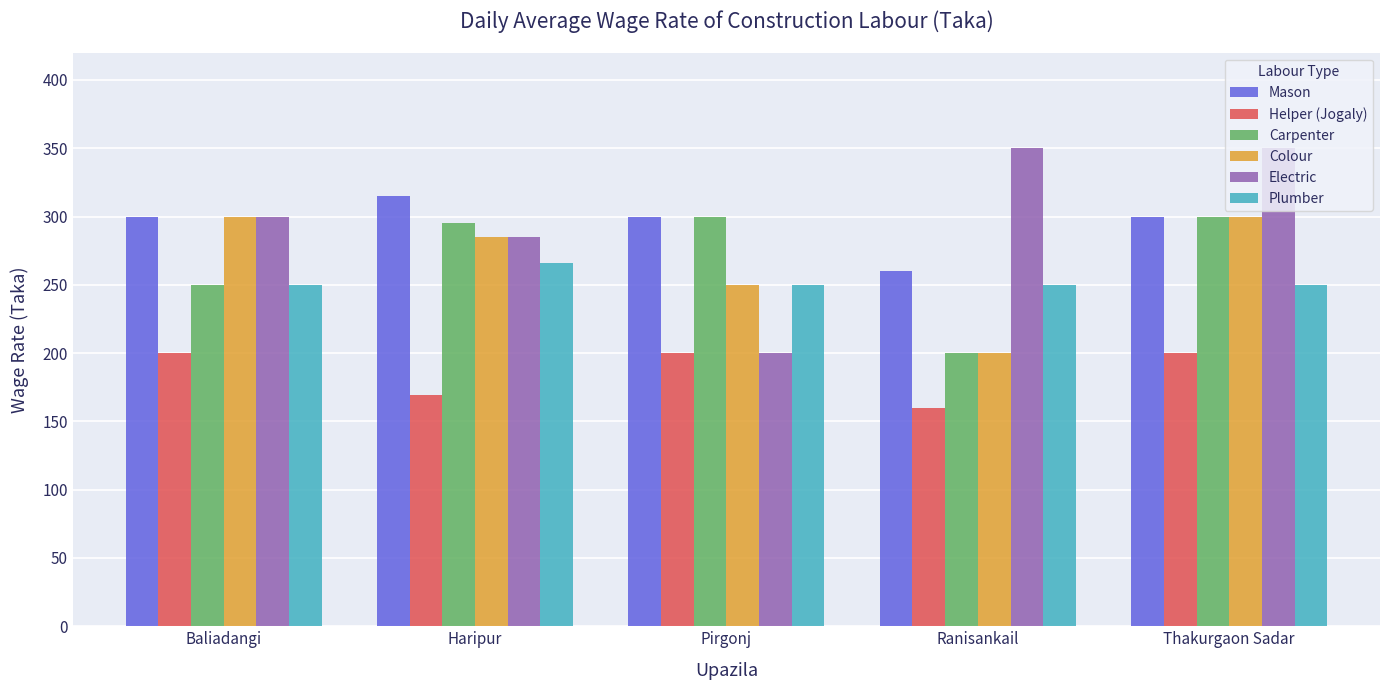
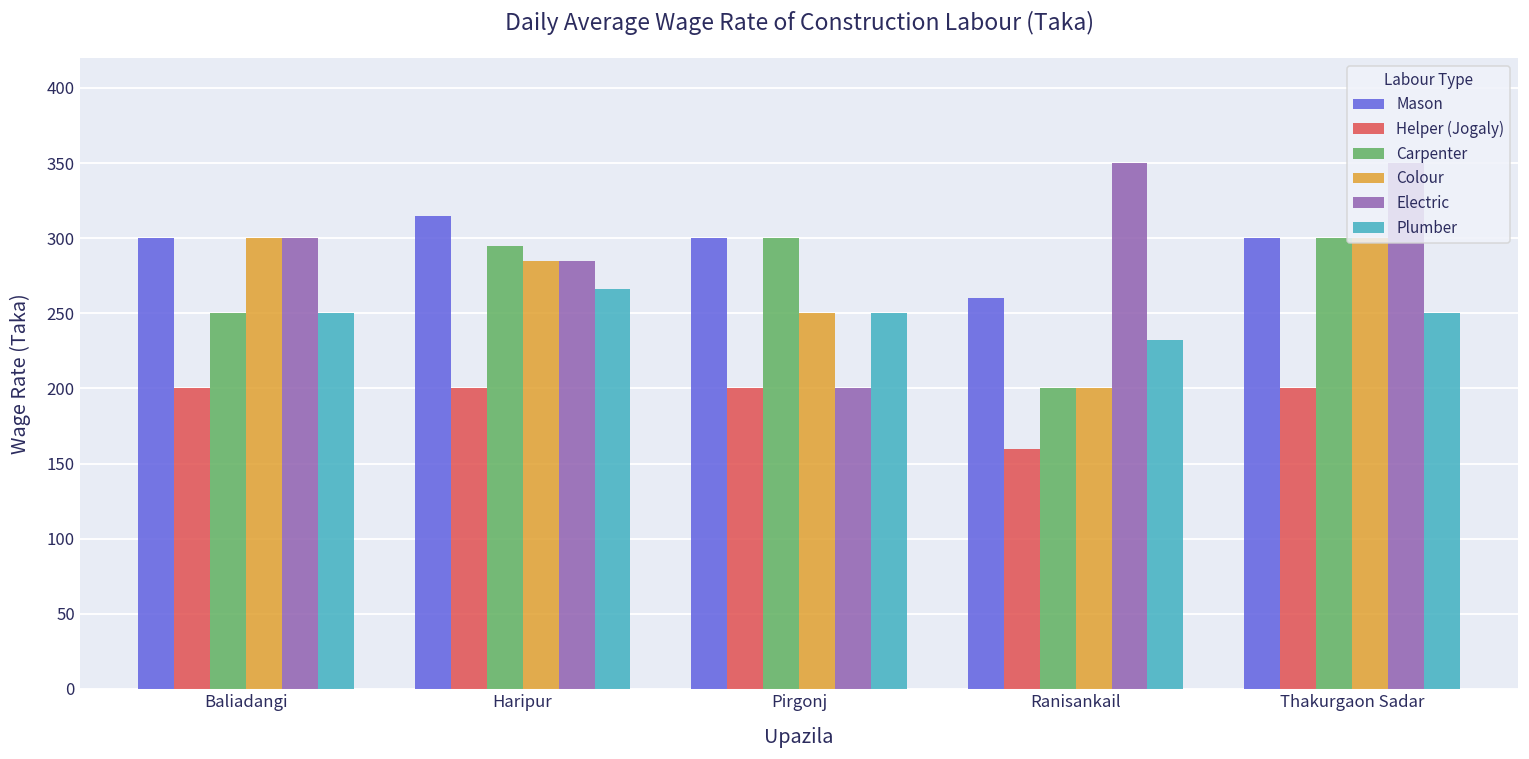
Helper (Jogaly), Haripur: 169 -> 200
Plumber, Ranisankail: 250 -> 232
